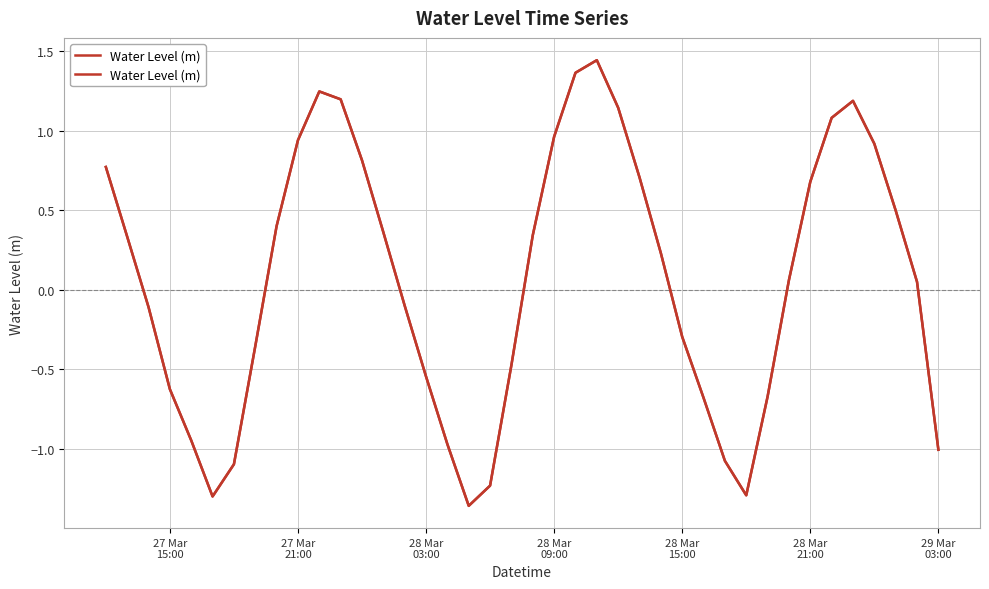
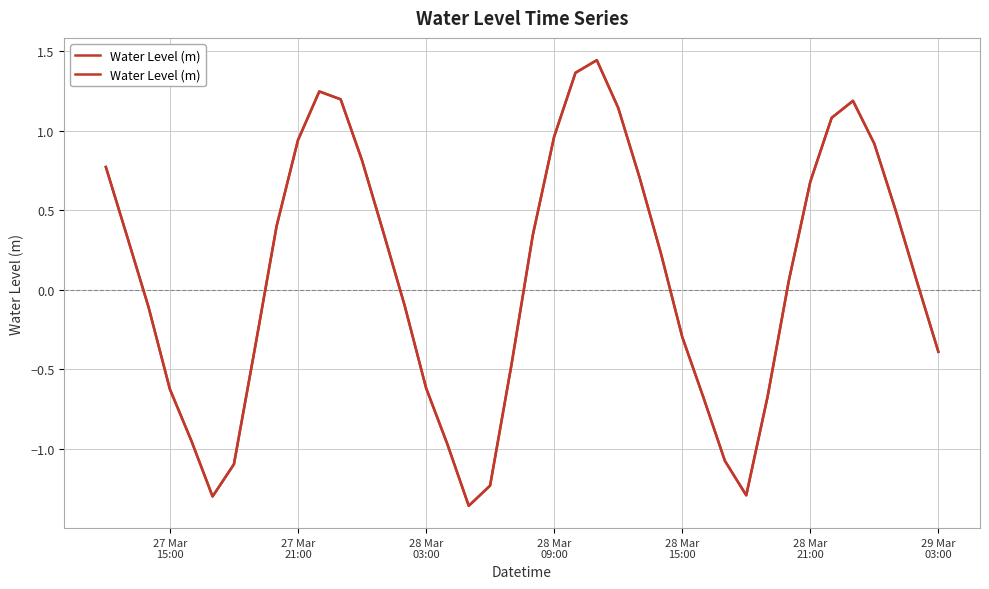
28 Mar 03:00: -0.54 -> -0.62
29 Mar 03:00: -1.00 -> -0.39
